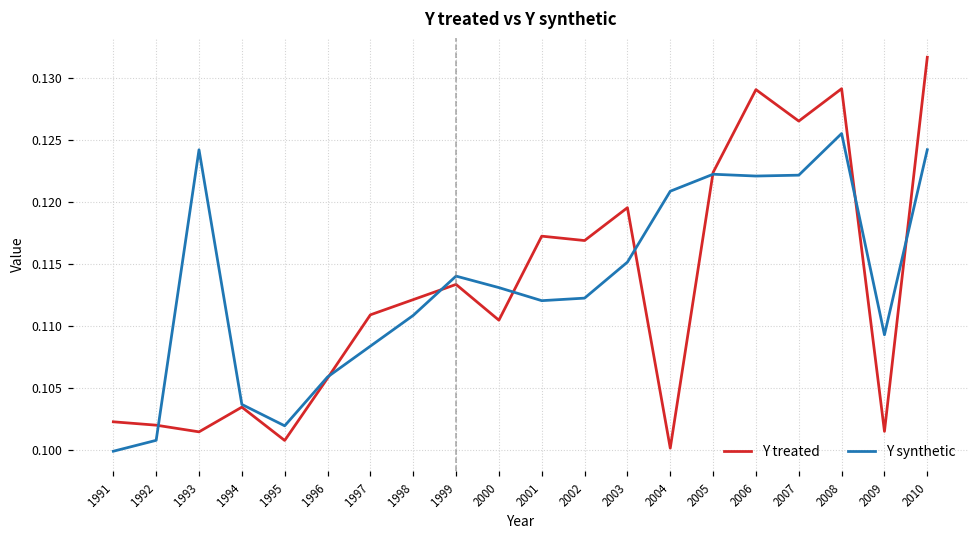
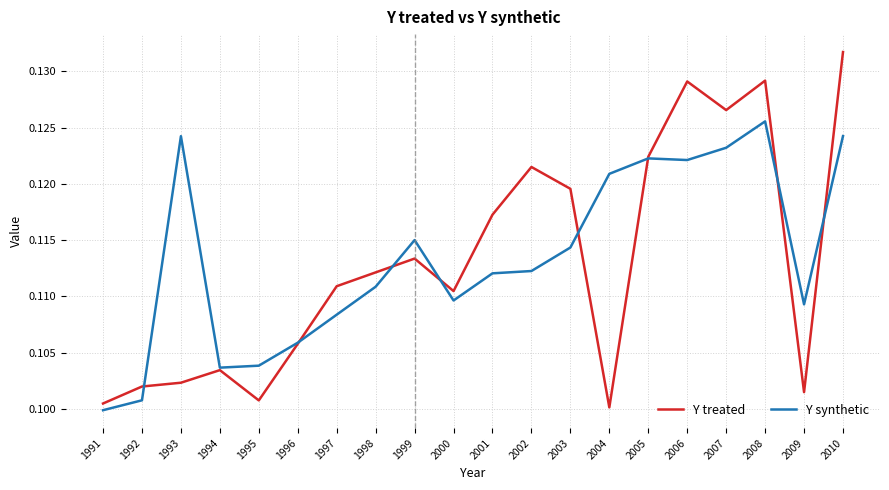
Y treated, 1991: 0.1023 -> 0.1005
Y treated, 1993: 0.1015 -> 0.1023
Y synthetic, 1995: 0.1019 -> 0.1038
Y synthetic, 1999: 0.1140 -> 0.1150
Y synthetic, 2000: 0.1131 -> 0.1096
Y treated, 2002: 0.1169 -> 0.1215
Y synthetic, 2003: 0.1152 -> 0.1143
Y synthetic, 2007: 0.1222 -> 0.1232
